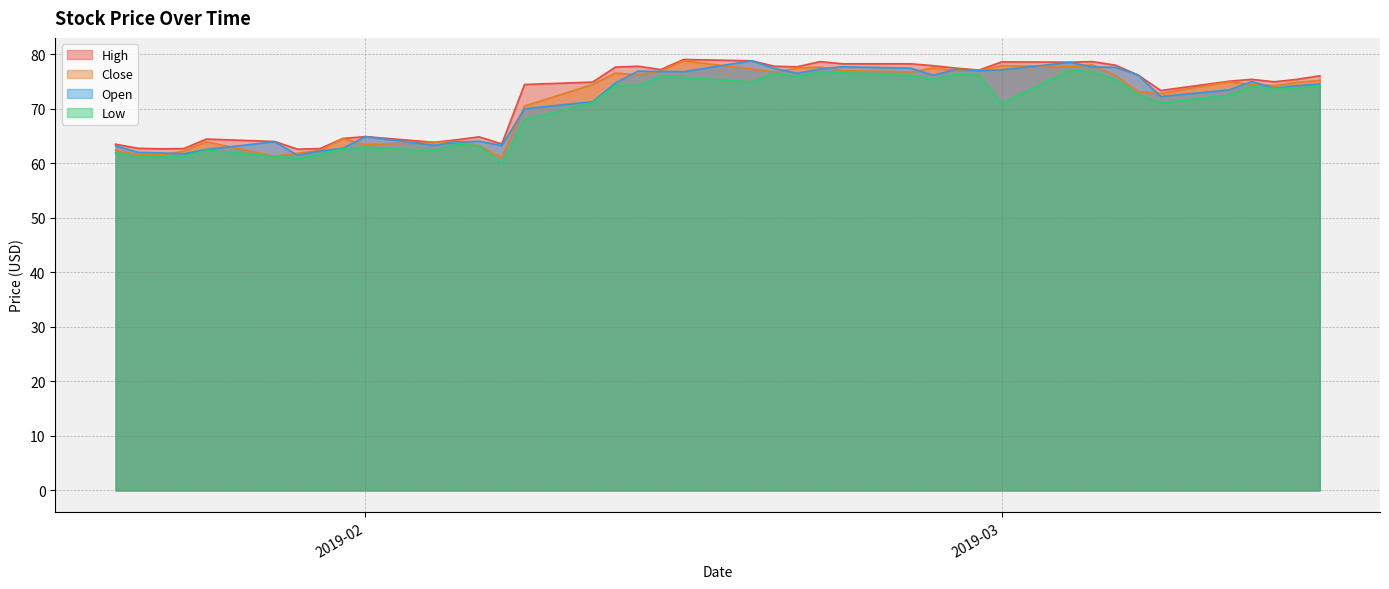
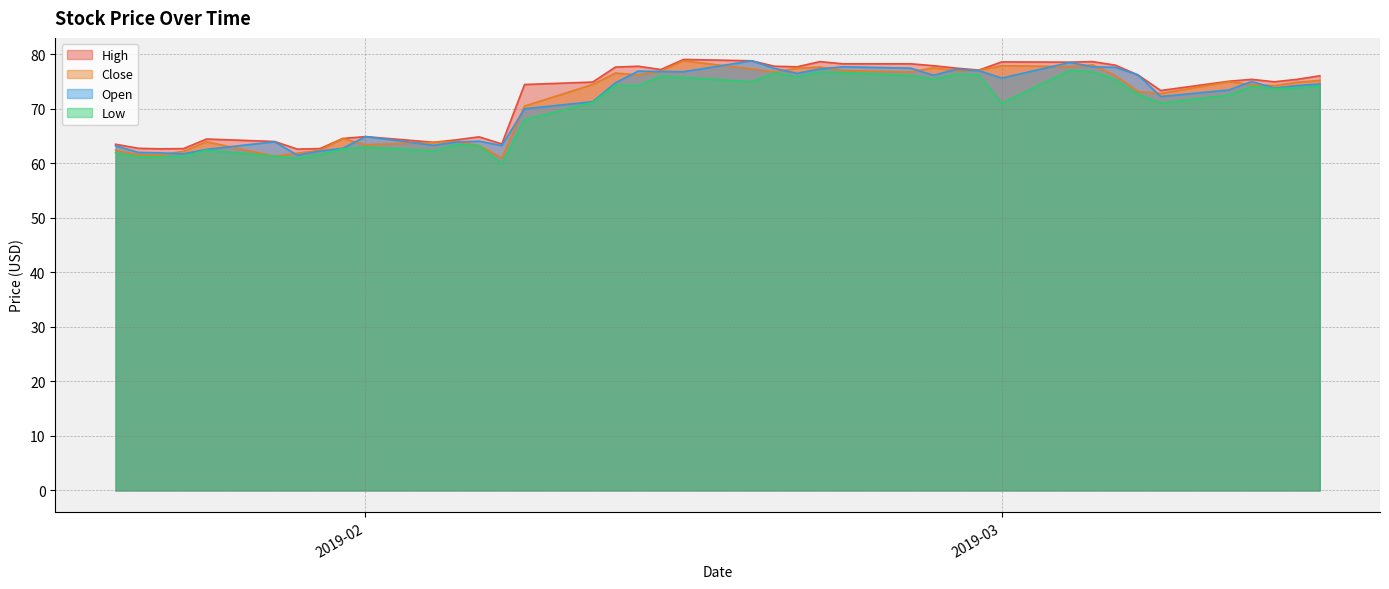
Open, 2019-03: 77 -> 76
